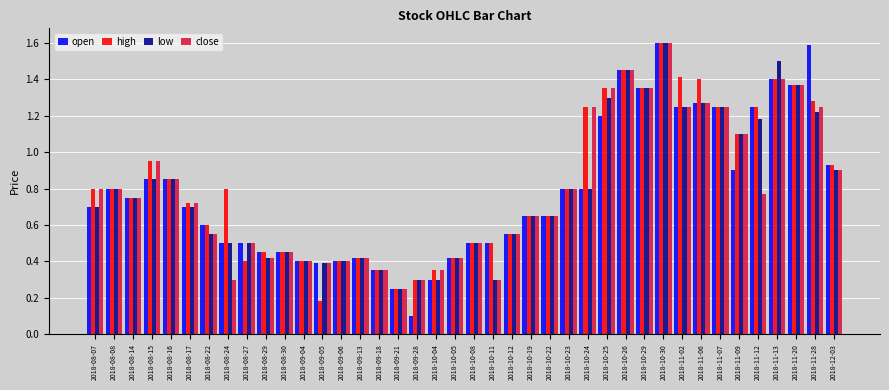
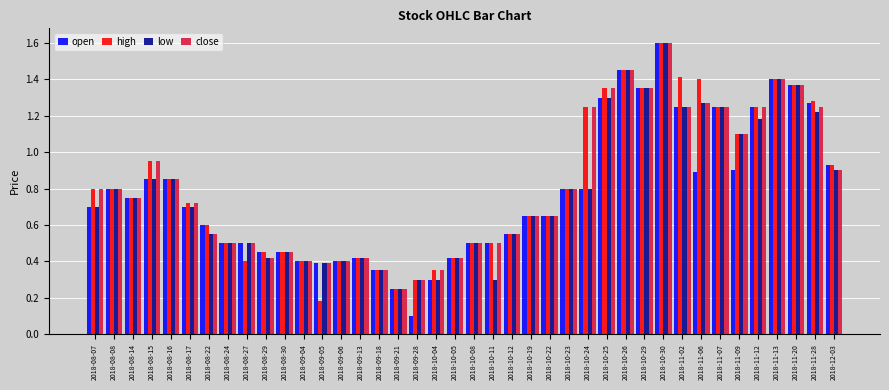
high, 2018-08-24: 0.8 -> 0.5
close, 2018-08-24: 0.3 -> 0.5
close, 2018-10-11: 0.3 -> 0.5
open, 2018-10-25: 1.2 -> 1.3
open, 2018-11-06: 1.27 -> 0.89
close, 2018-11-12: 0.77 -> 1.25
low, 2018-11-13: 1.5 -> 1.4
open, 2018-11-28: 1.59 -> 1.27
